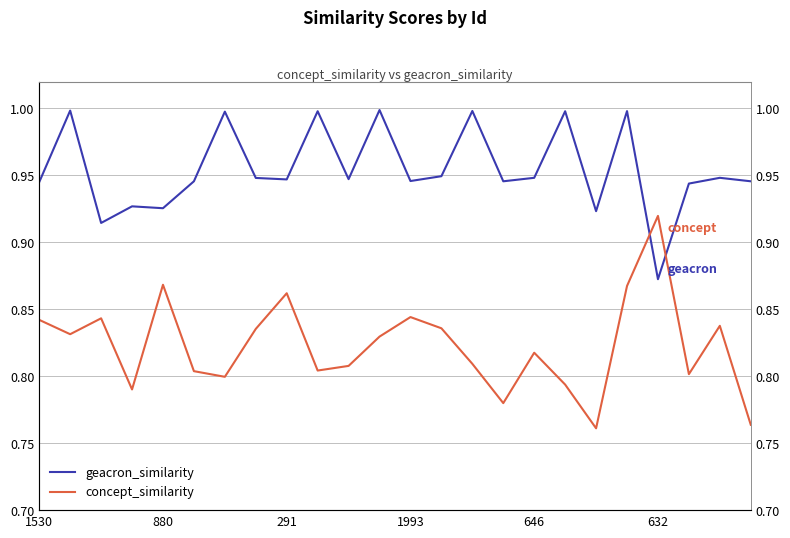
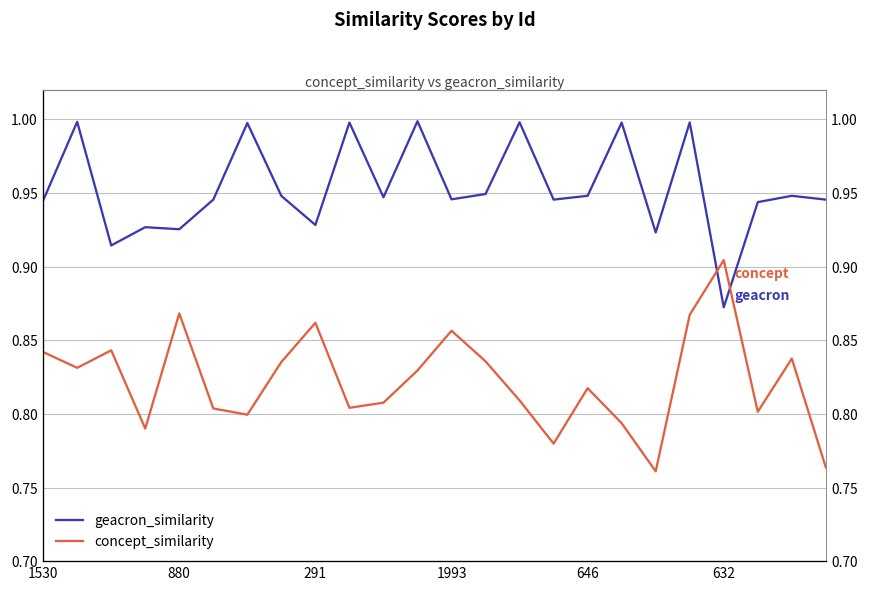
geacron_similarity, 291: 0.947 -> 0.928
concept_similarity, 1993: 0.844 -> 0.857
concept_similarity, 632: 0.920 -> 0.904
